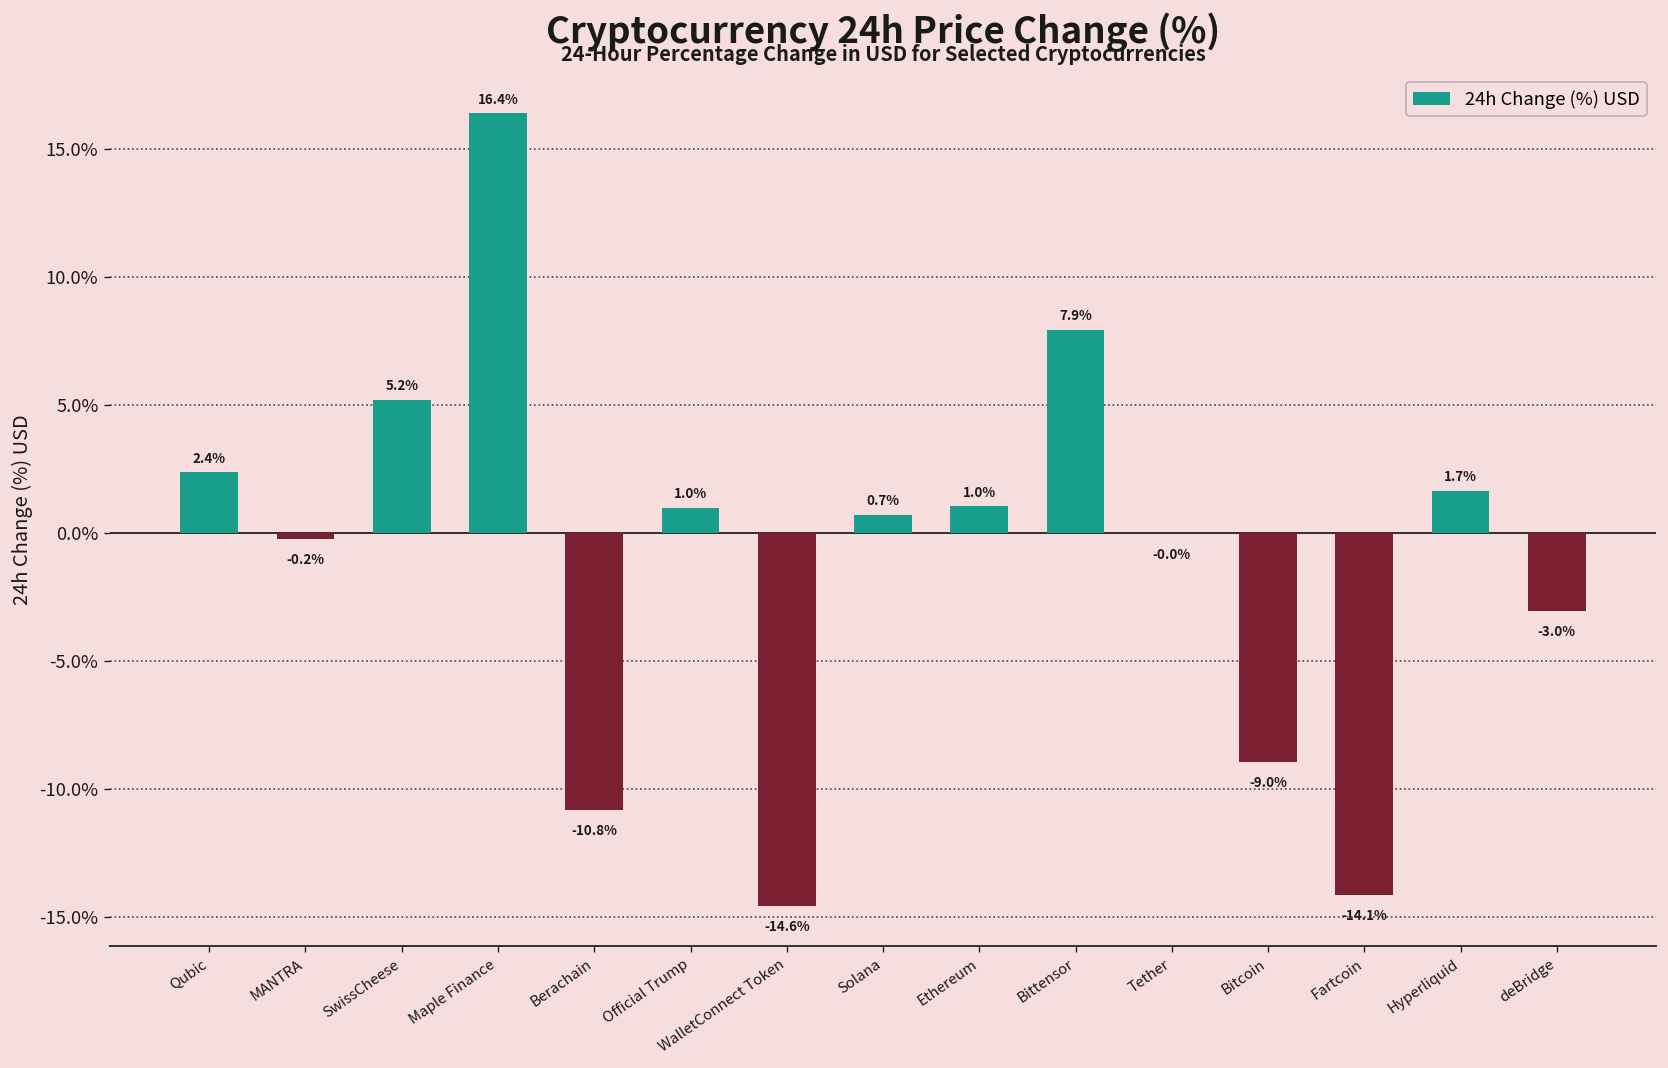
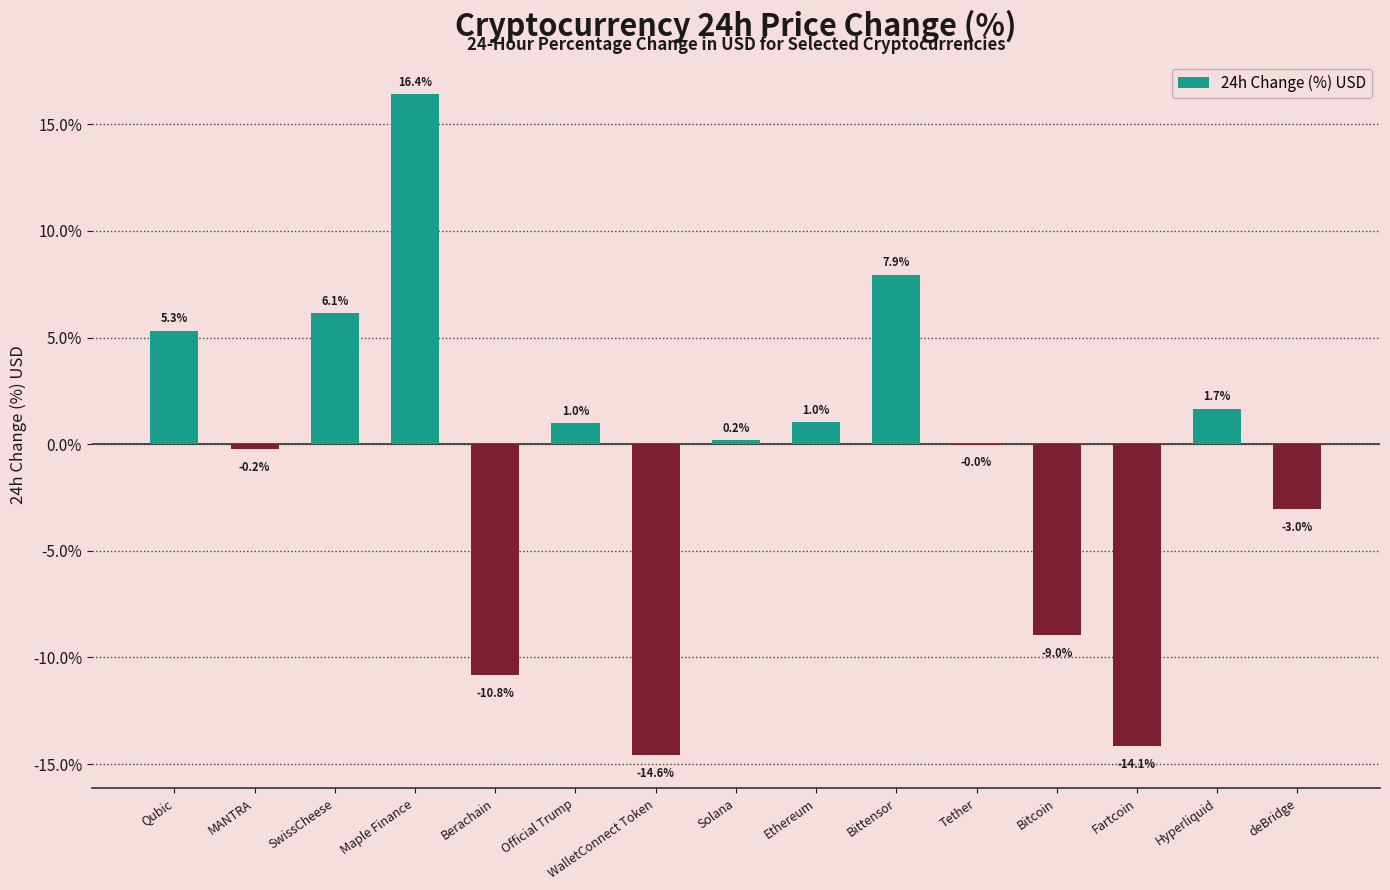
Qubic: 2.4% -> 5.3%
SwissCheese: 5.2% -> 6.1%
Solana: 0.7% -> 0.2%
